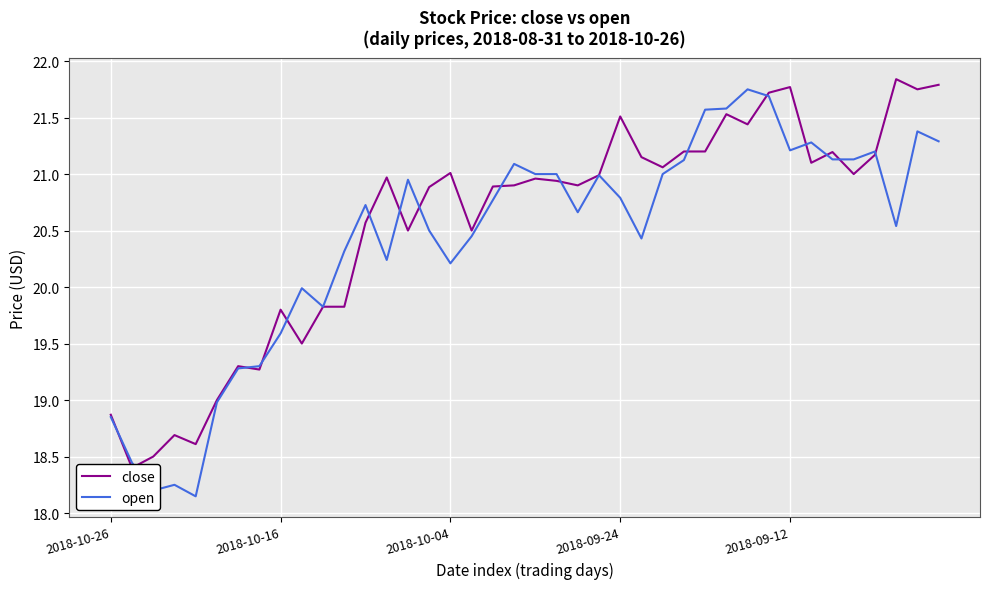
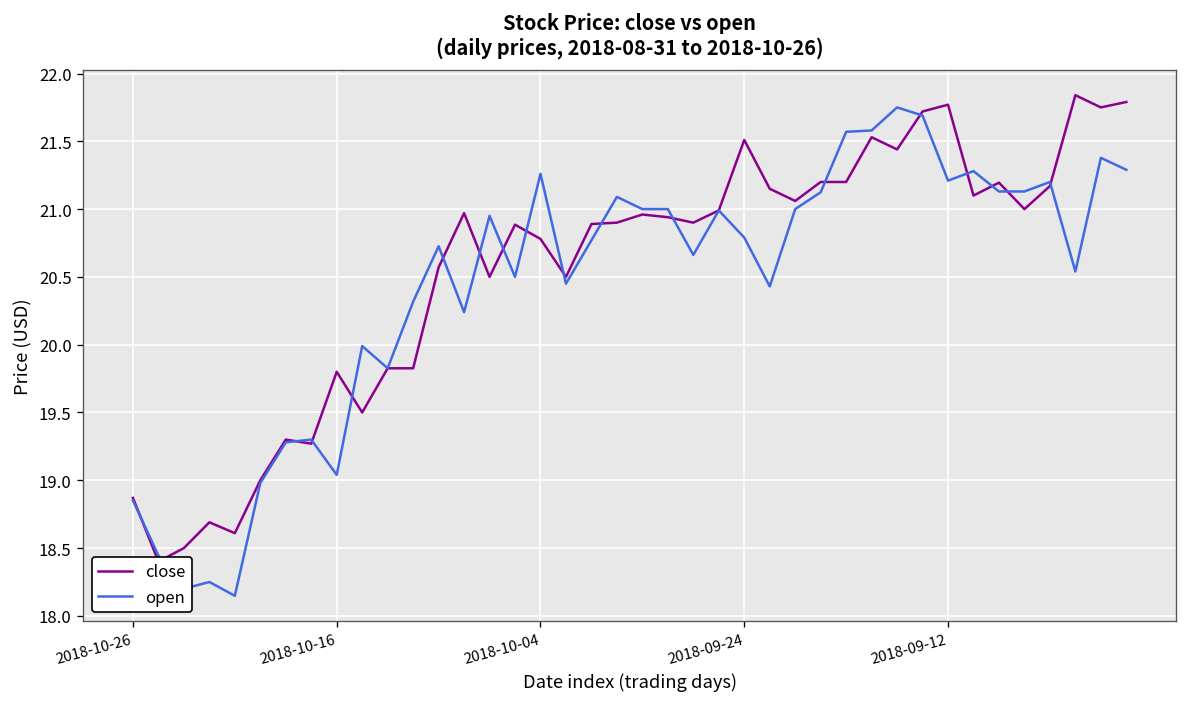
open, 2018-10-16: 19.59 -> 19.04
close, 2018-10-04: 21.01 -> 20.78
open, 2018-10-04: 20.21 -> 21.26
